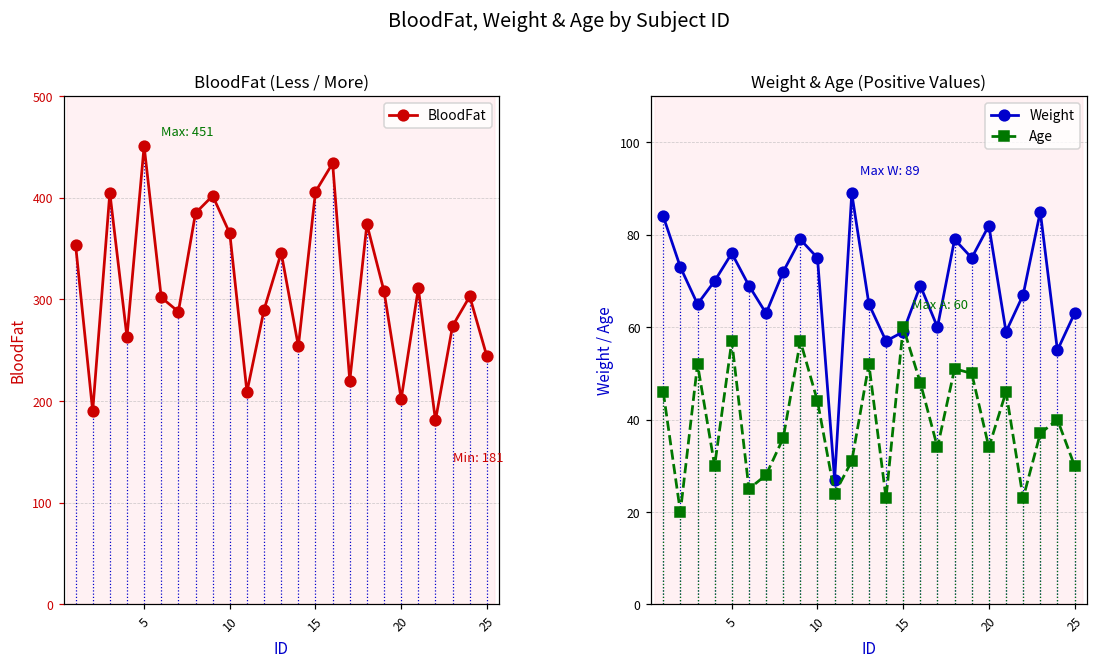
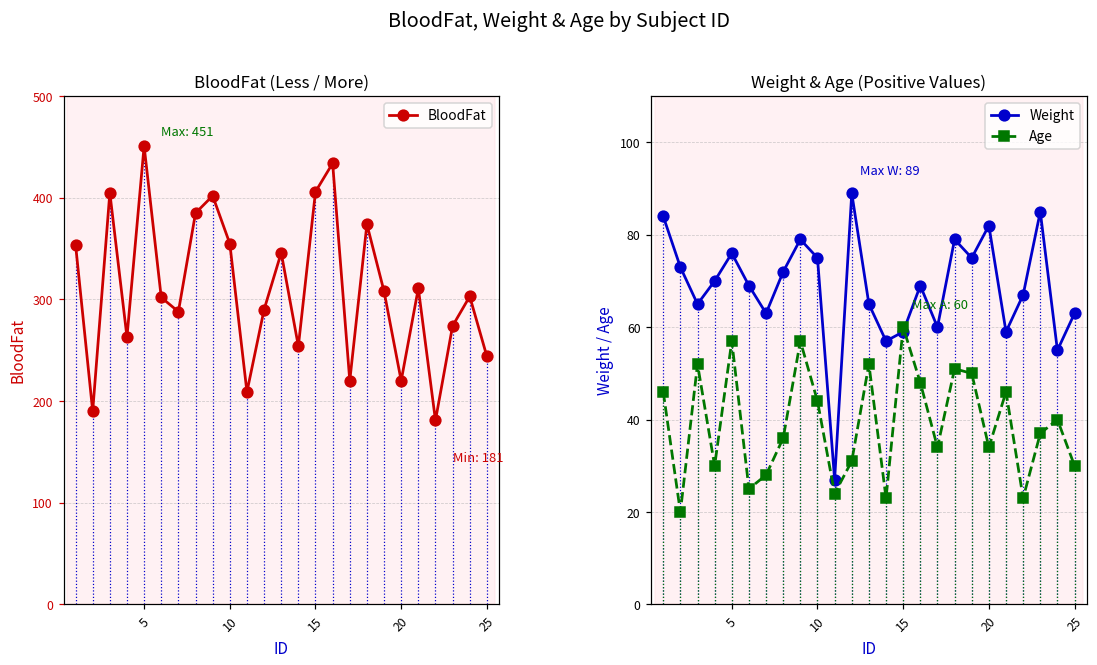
BloodFat (Less / More), BloodFat, 10: 370 -> 360
BloodFat (Less / More), BloodFat, 20: 200 -> 220
